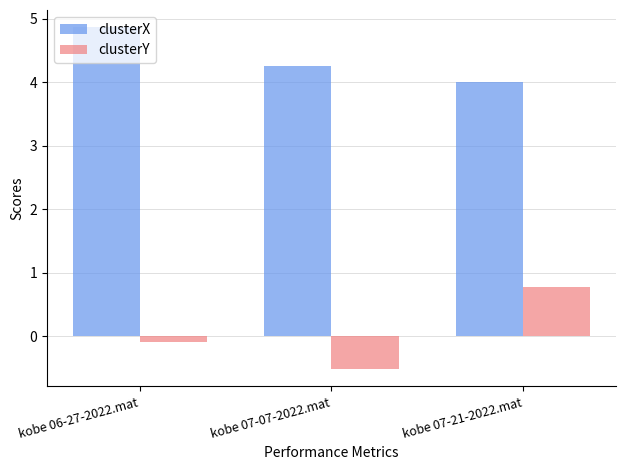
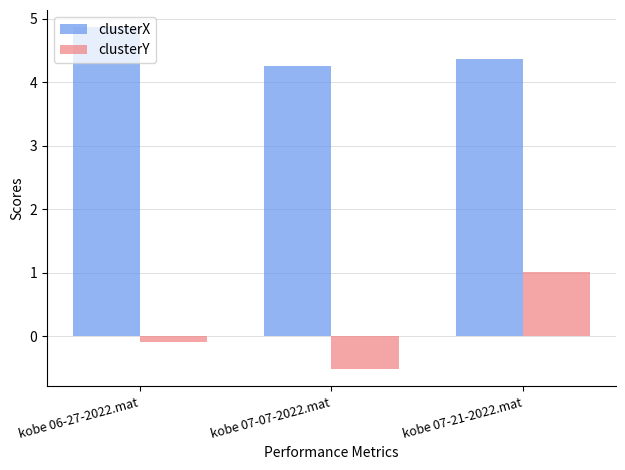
clusterX, kobe 07-21-2022.mat: 4.0 -> 4.4
clusterY, kobe 07-21-2022.mat: 0.8 -> 1.0
